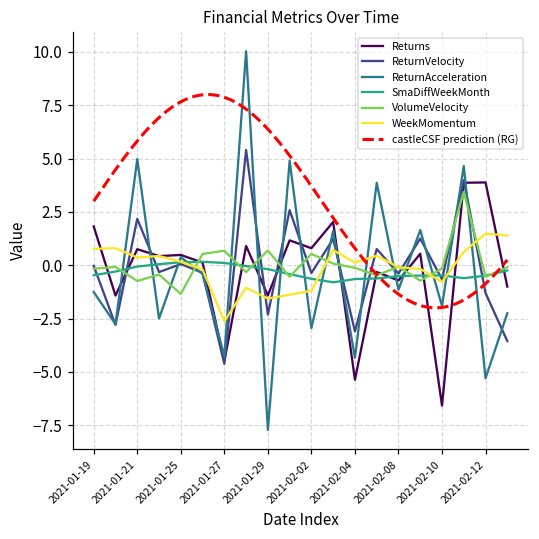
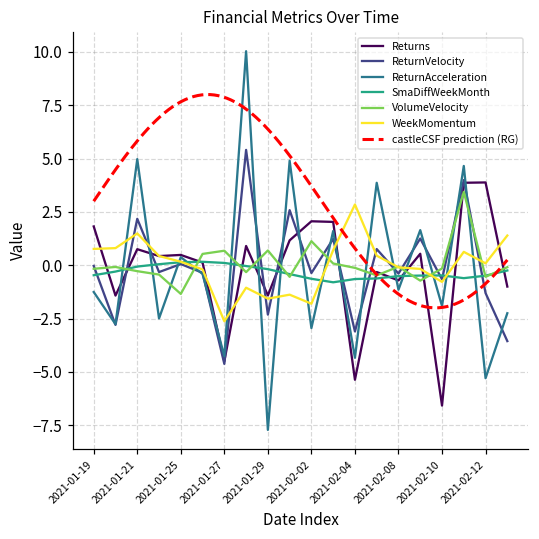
VolumeVelocity, 2021-01-21: -0.7 -> -0.3
WeekMomentum, 2021-01-21: 0.4 -> 1.5
Returns, 2021-02-02: 0.8 -> 2.1
VolumeVelocity, 2021-02-02: 0.5 -> 1.1
WeekMomentum, 2021-02-02: -1.2 -> -1.8
WeekMomentum, 2021-02-04: 0.1 -> 2.8
WeekMomentum, 2021-02-12: 1.5 -> 0.1
